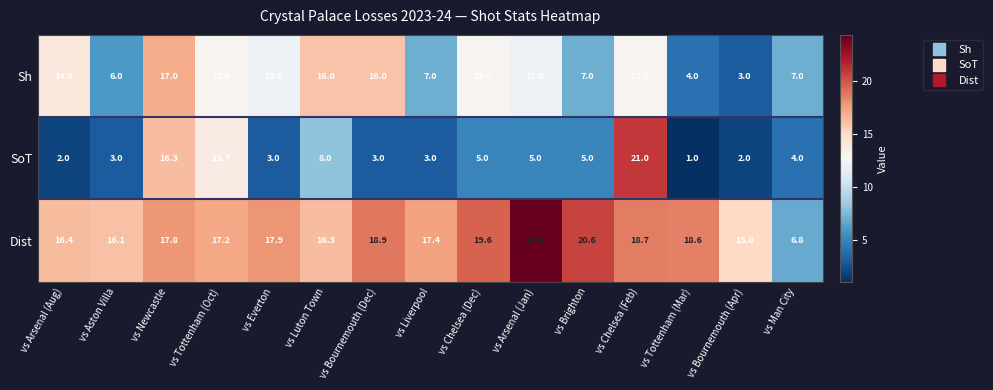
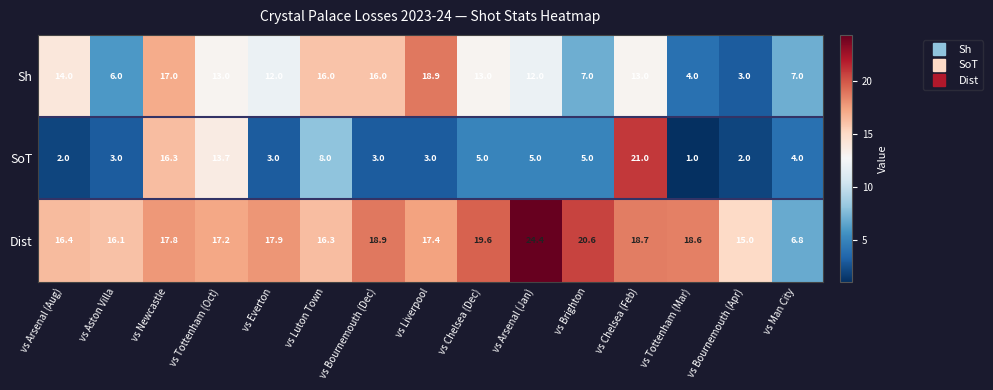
Sh, vs Liverpool: 7.0 -> 18.9
